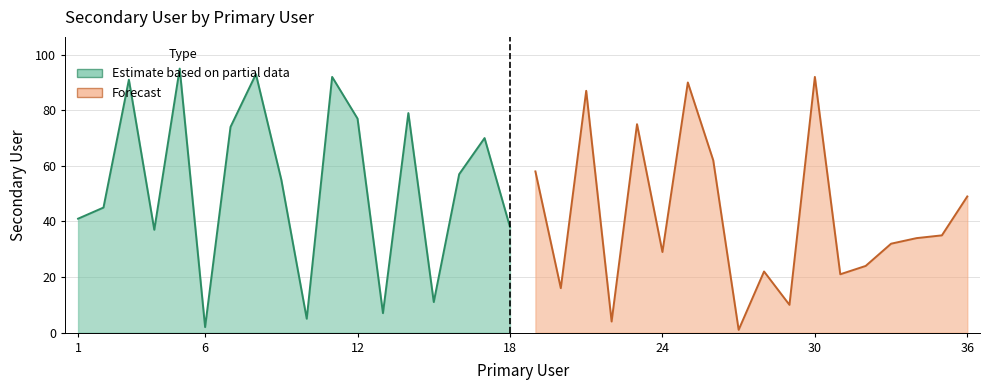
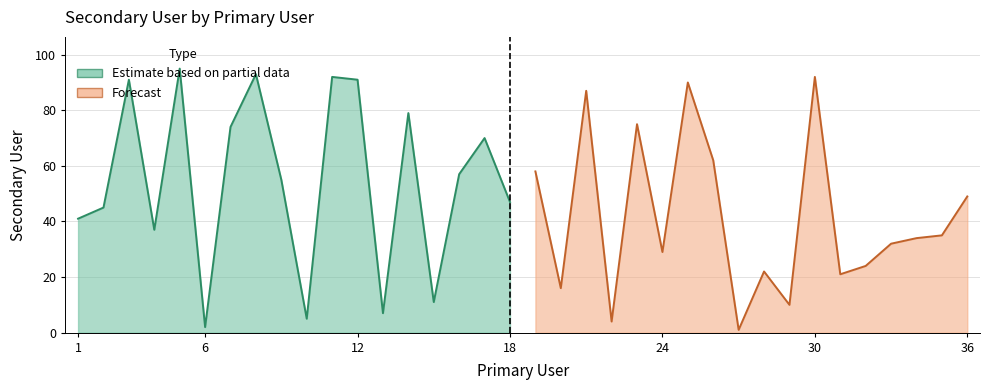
Estimate based on partial data, 12: 77 -> 91
Estimate based on partial data, 18: 38 -> 47
